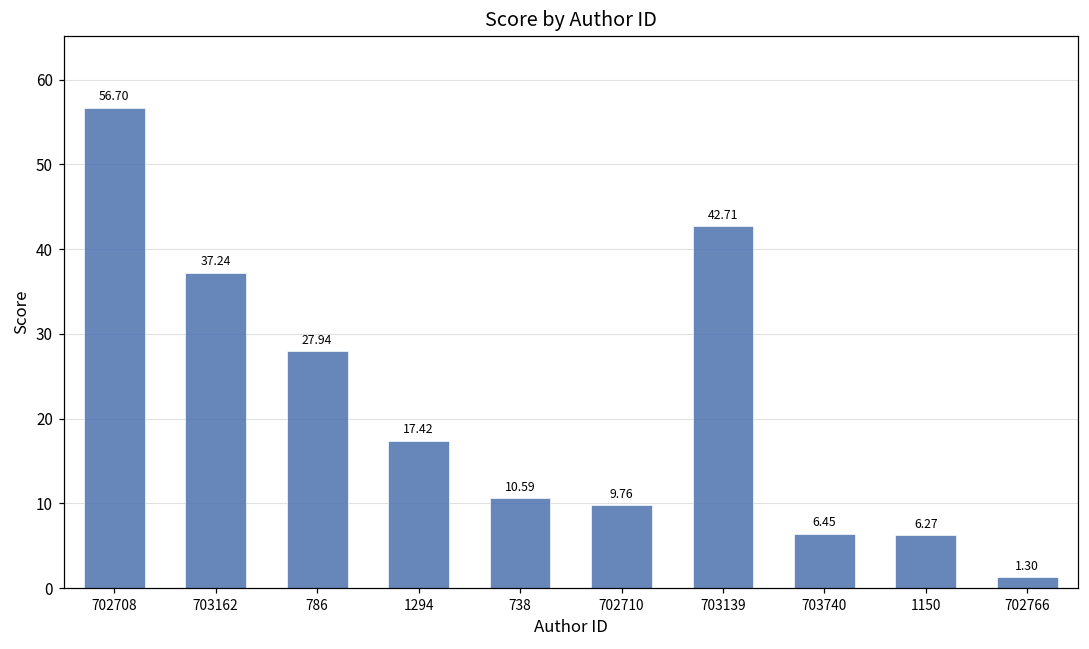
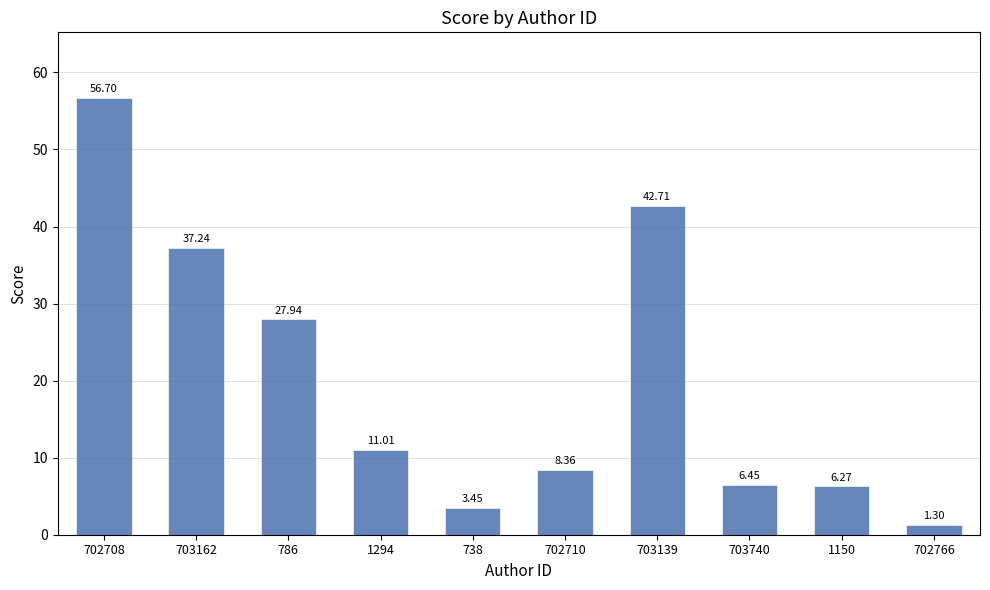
1294: 17.42 -> 11.01
738: 10.59 -> 3.45
702710: 9.76 -> 8.36
